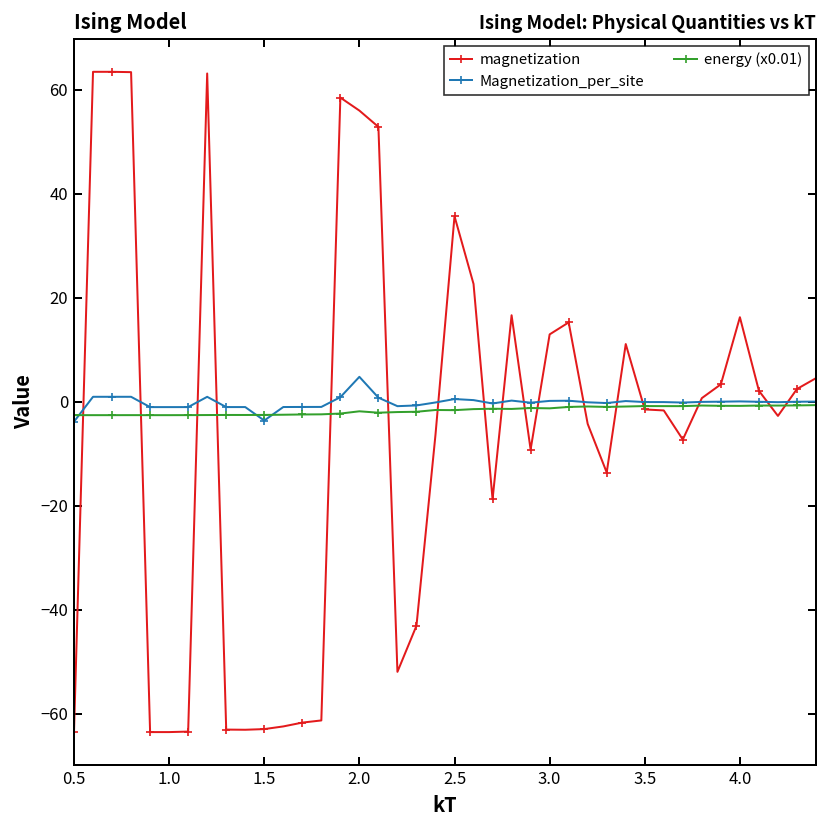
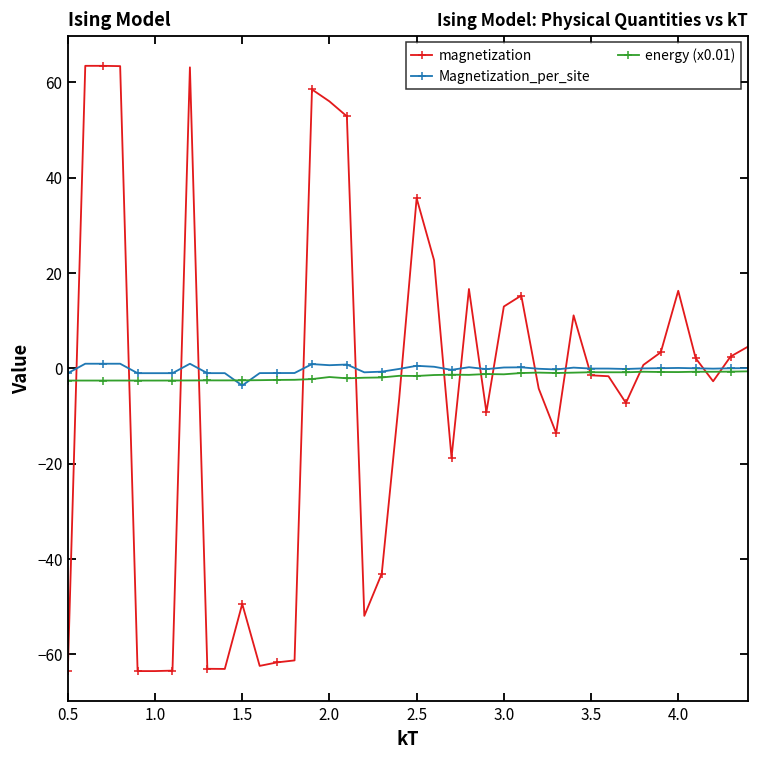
Magnetization_per_site, 0.5: -4 -> -1
magnetization, 1.5: -63 -> -49
Magnetization_per_site, 2.0: 5 -> 1
